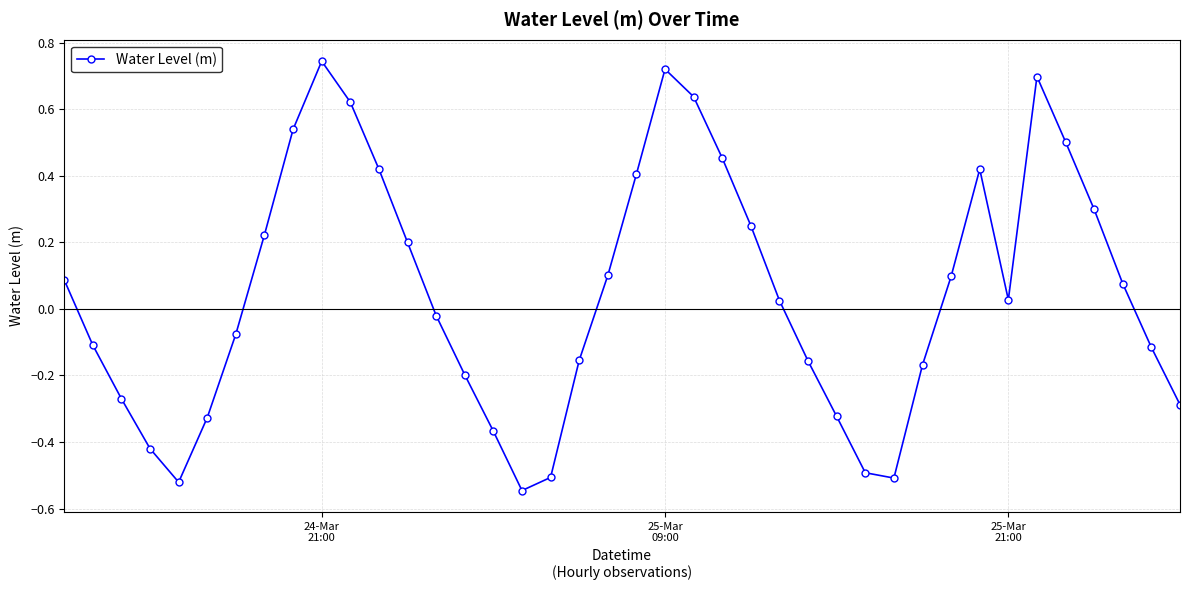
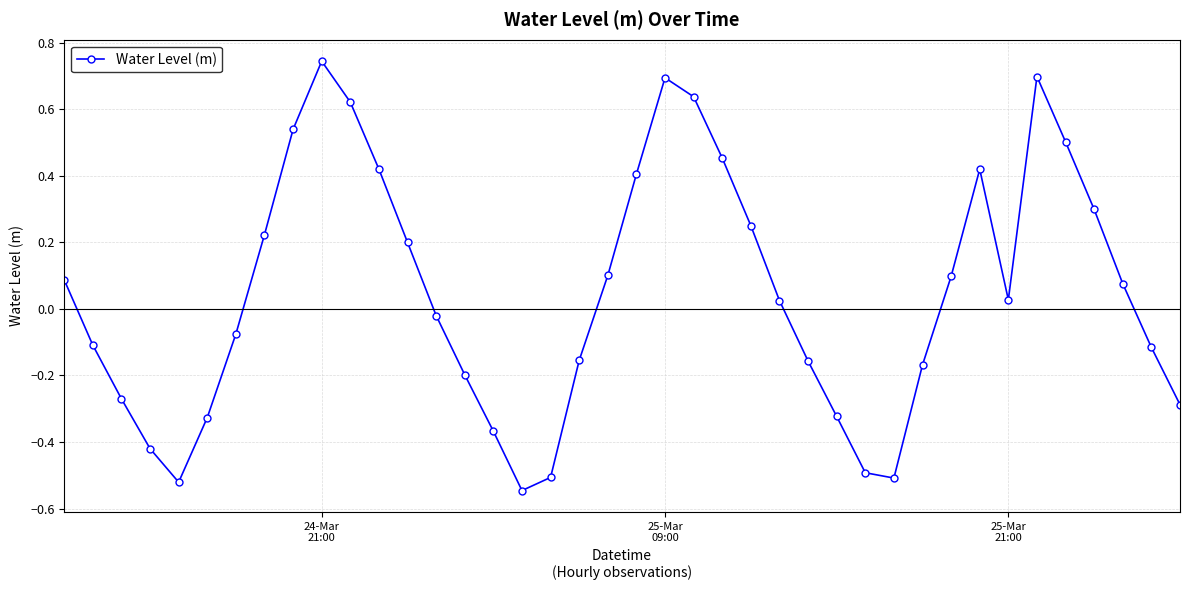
25-Mar 09:00: 0.72 -> 0.69
